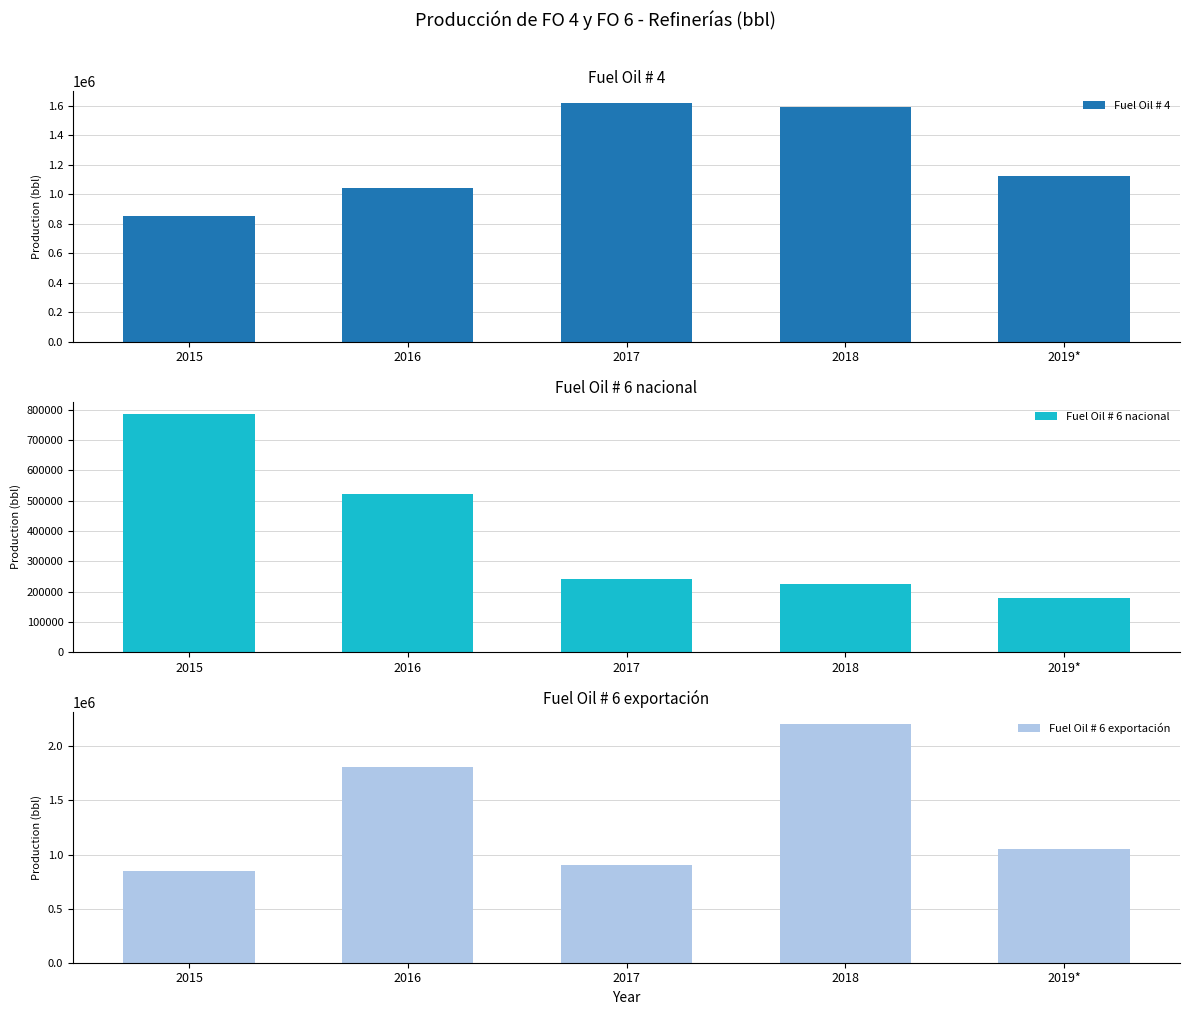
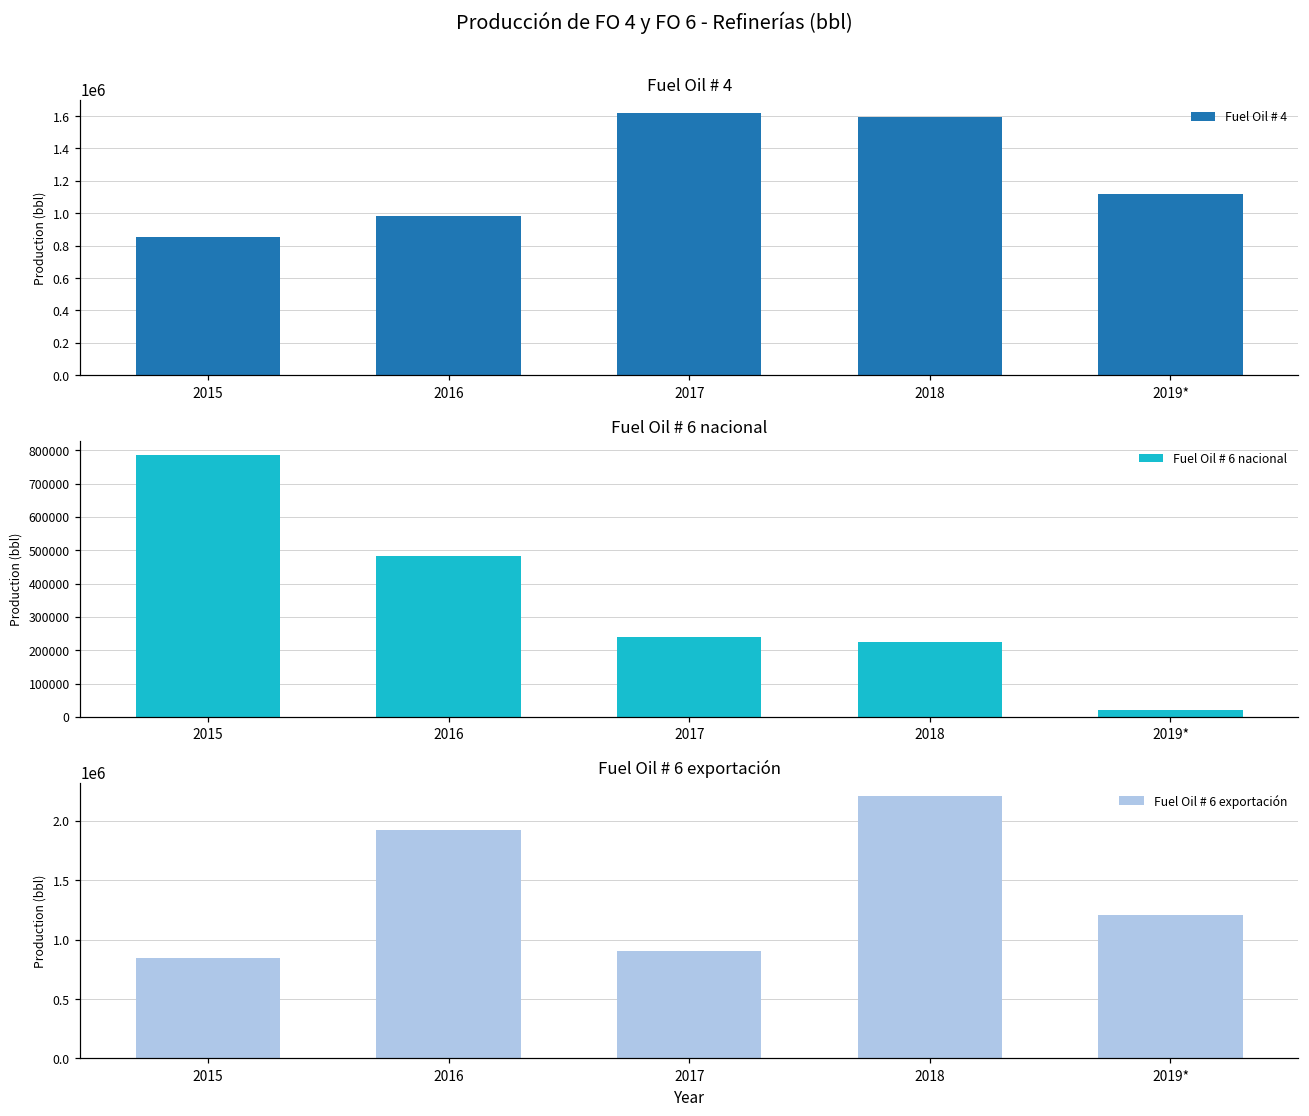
Fuel Oil # 4, 2016: 1050000 -> 980000
Fuel Oil # 6 nacional, 2016: 520000 -> 480000
Fuel Oil # 6 nacional, 2019*: 180000 -> 20000
Fuel Oil # 6 exportación, 2016: 1810000 -> 1920000
Fuel Oil # 6 exportación, 2019*: 1050000 -> 1200000
